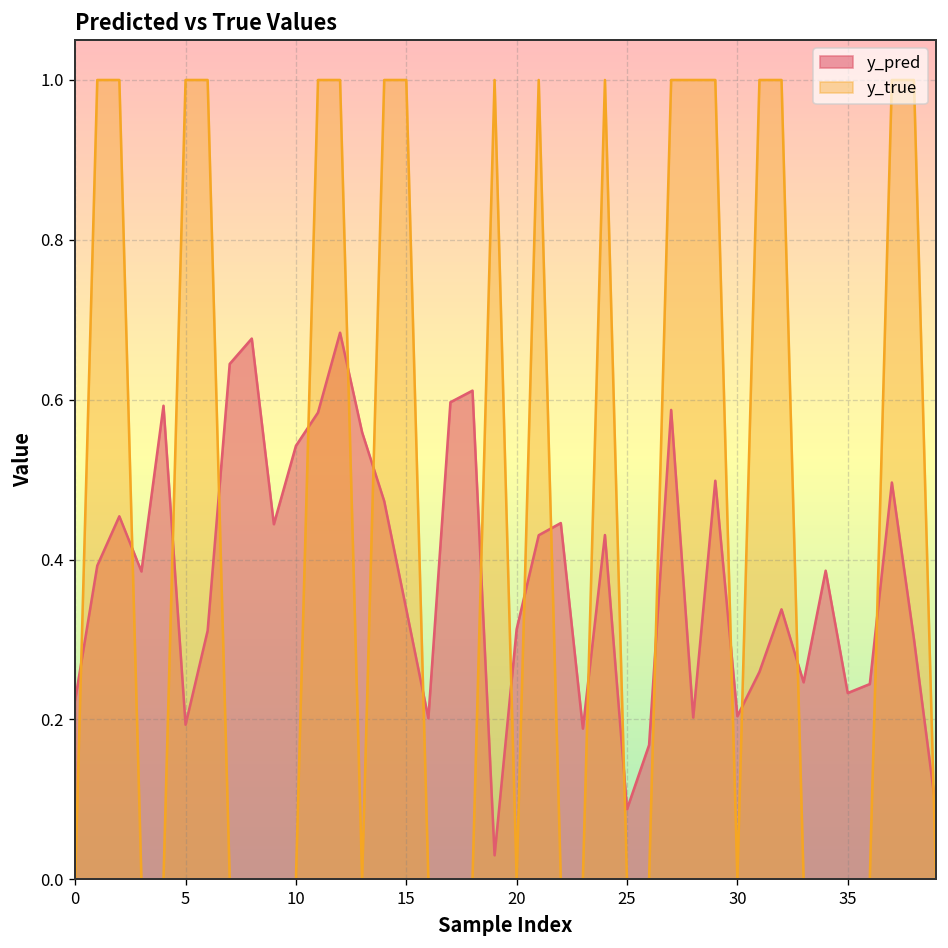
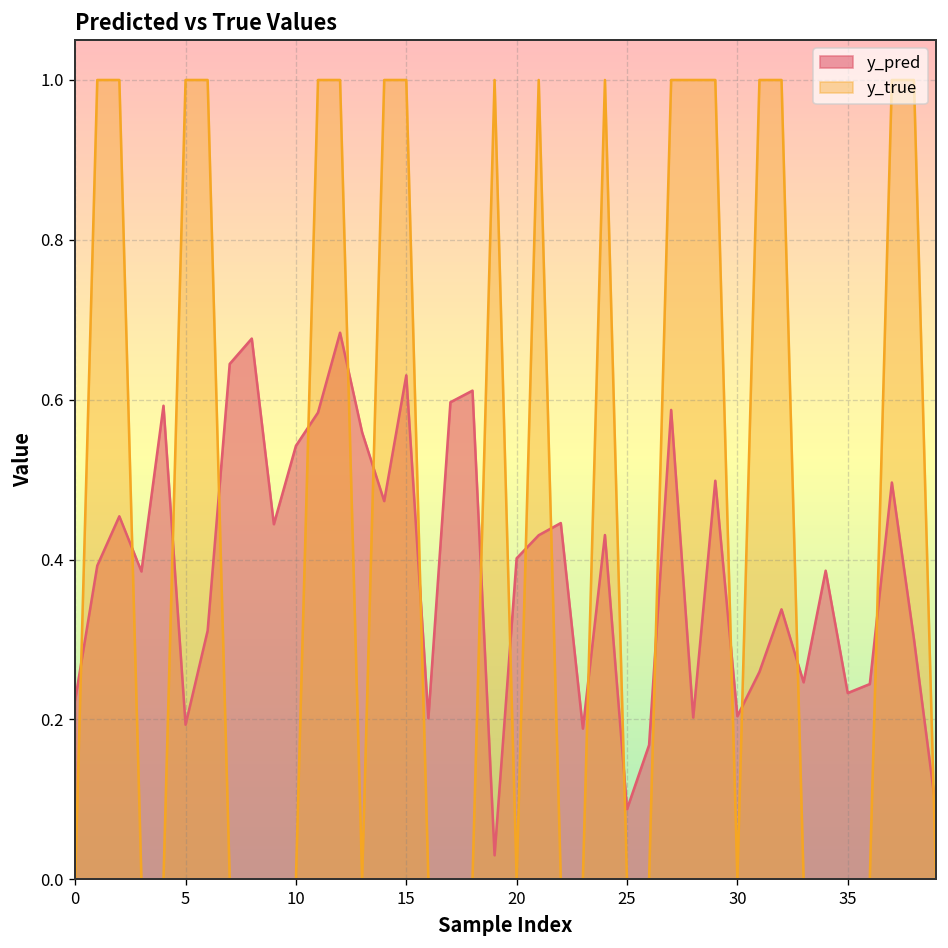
y_pred, 15: 0.34 -> 0.63
y_pred, 20: 0.31 -> 0.40
